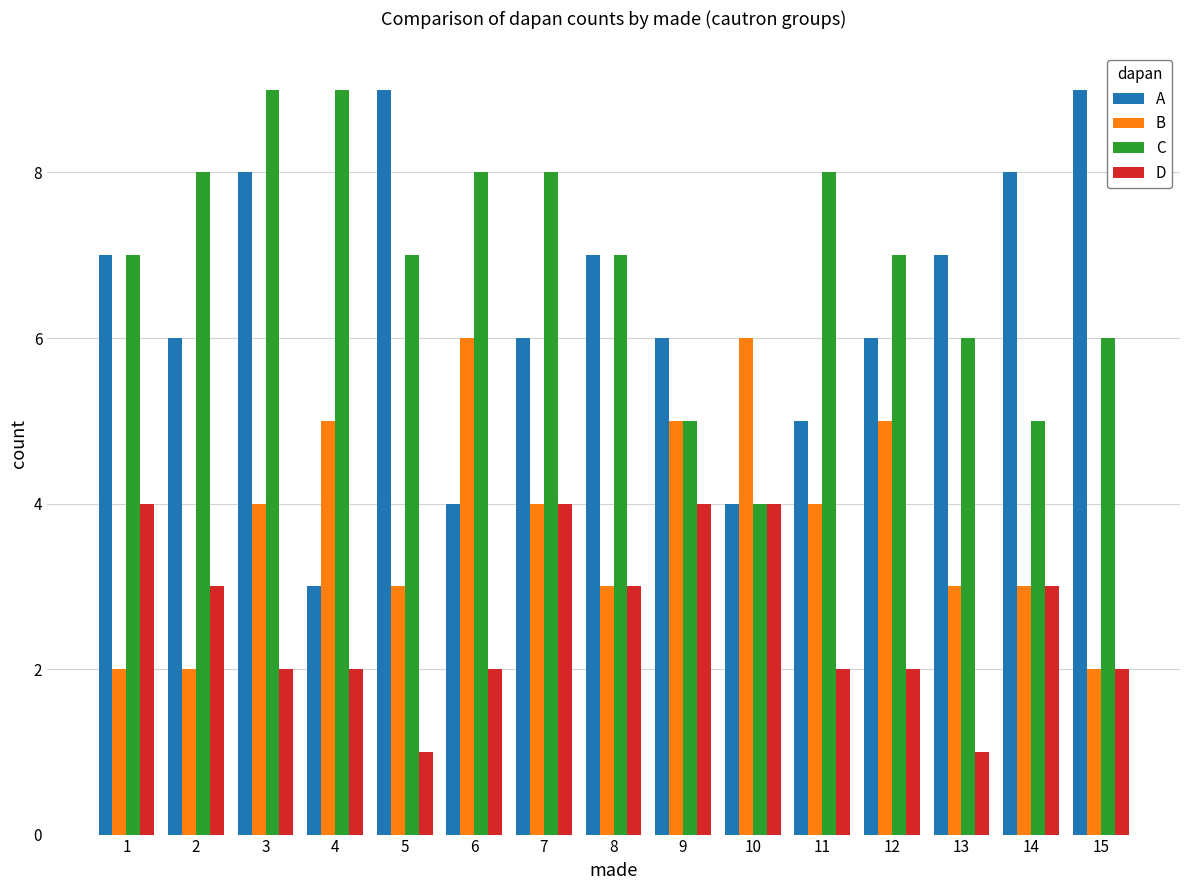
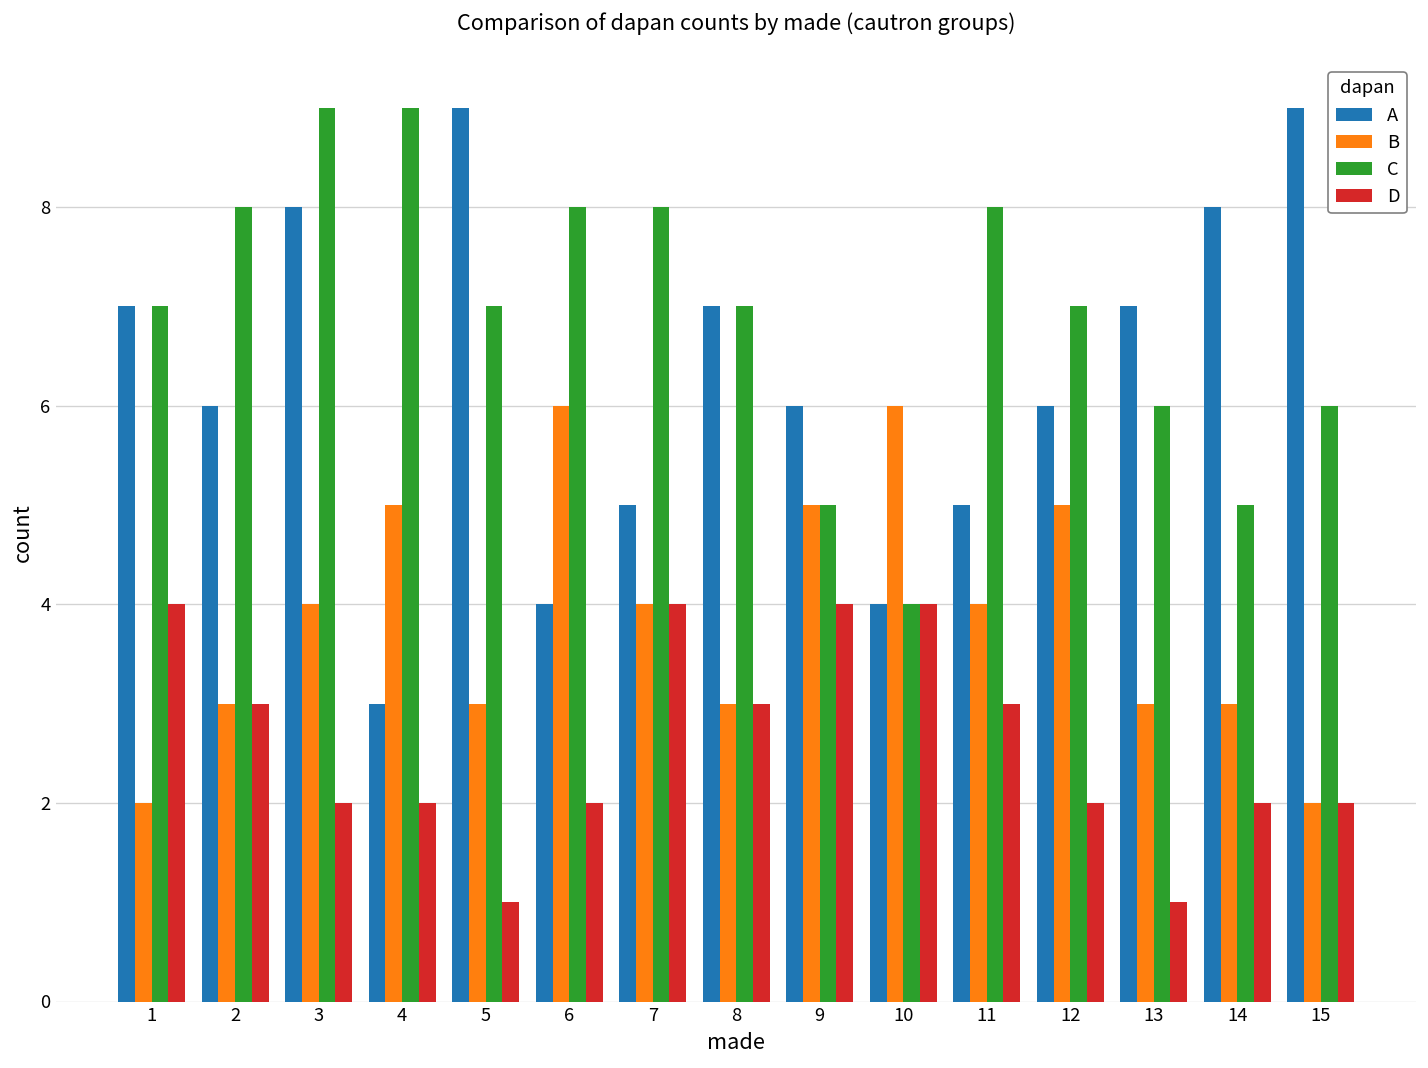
B, 2: 2 -> 3
A, 7: 6 -> 5
D, 11: 2 -> 3
D, 14: 3 -> 2
